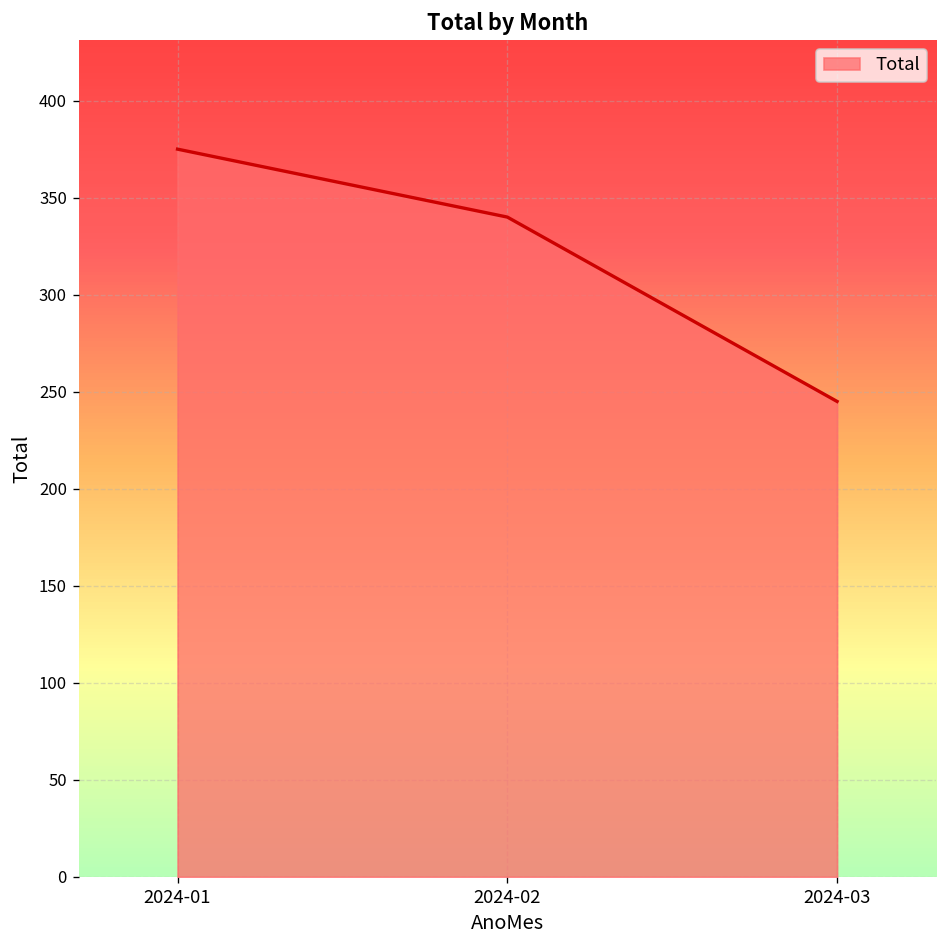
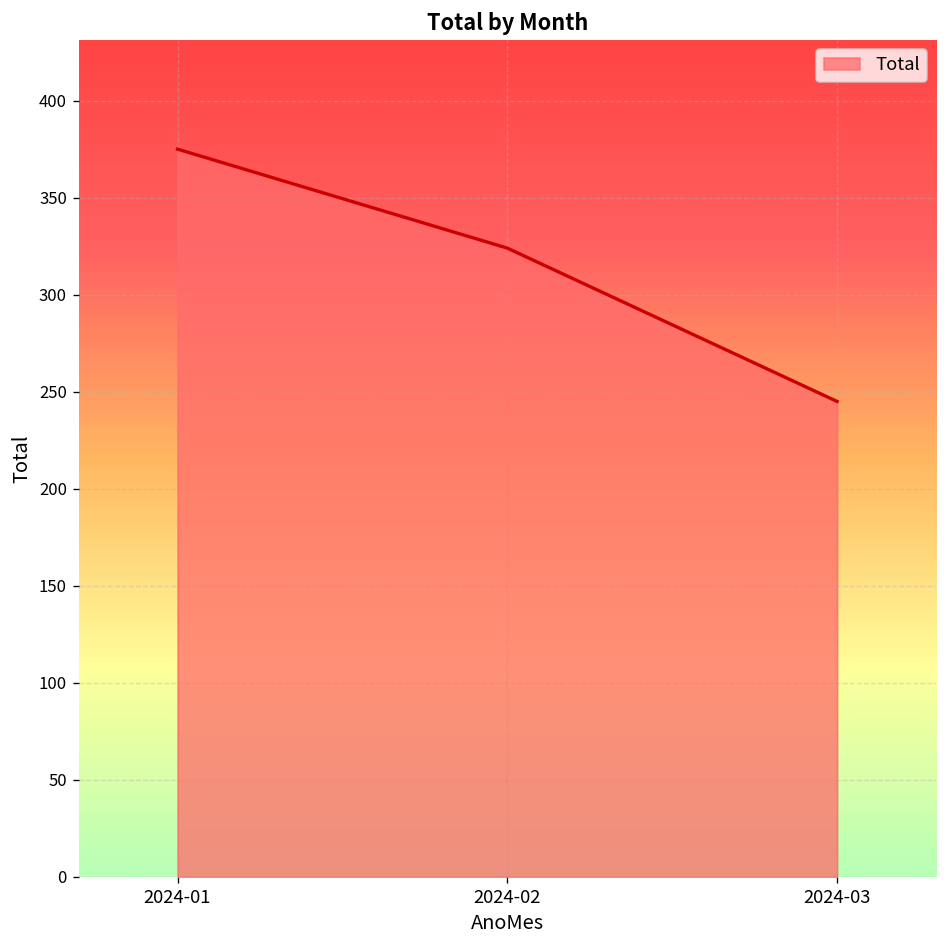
2024-02: 340 -> 324
